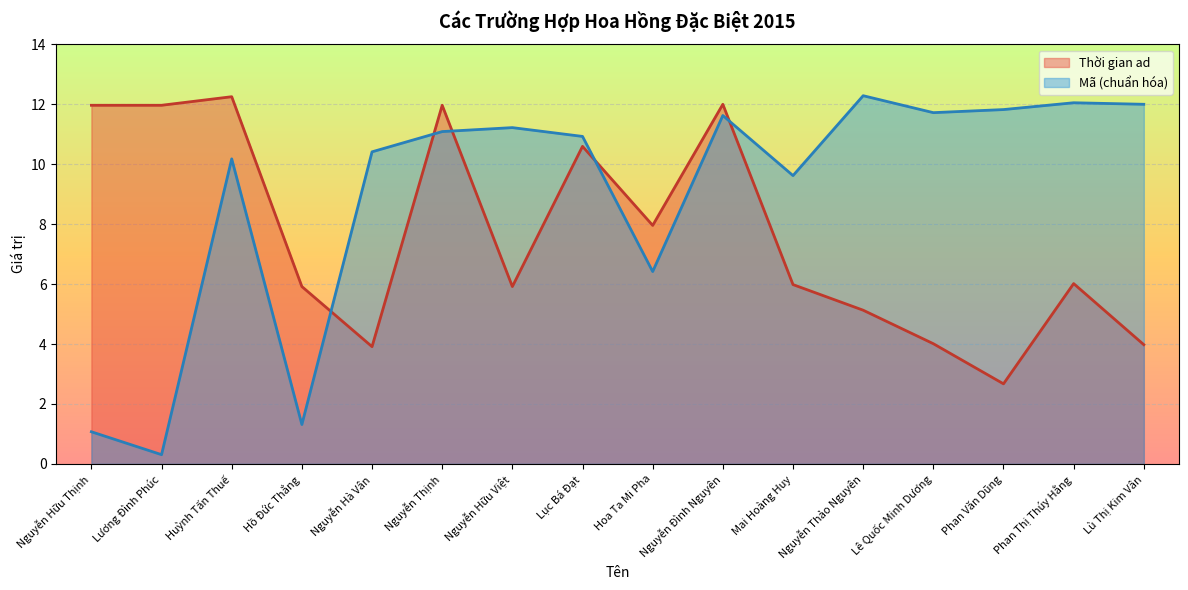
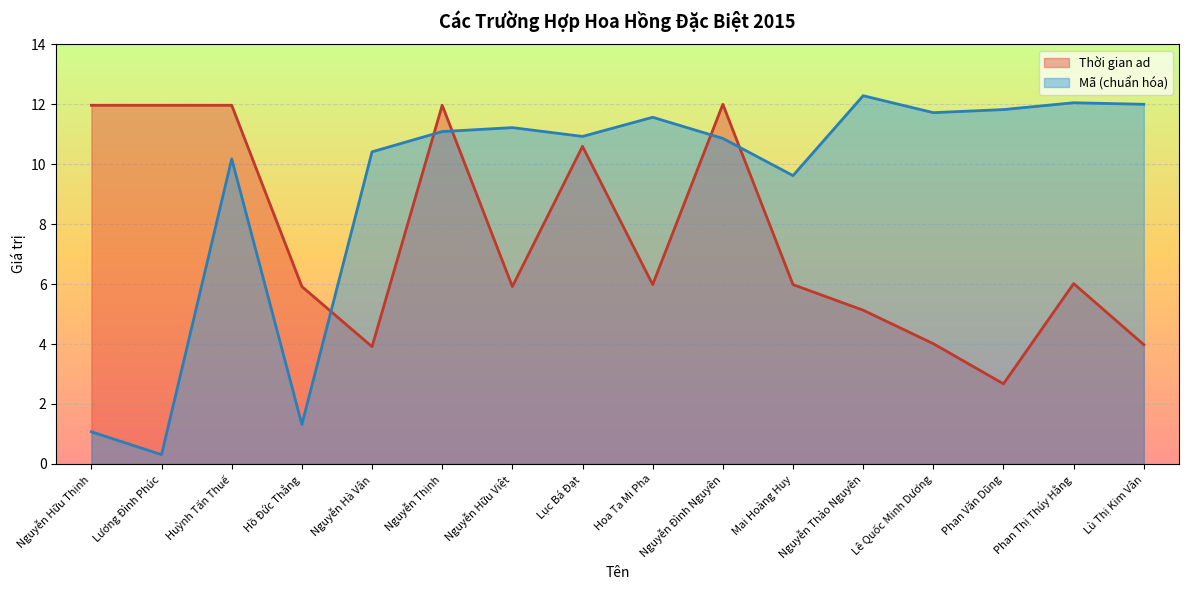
Thời gian ad, Huỳnh Tấn Thuế: 12.3 -> 12.0
Thời gian ad, Hoa Ta Mi Pha: 8.0 -> 6.0
Mã (chuẩn hóa), Hoa Ta Mi Pha: 6.4 -> 11.6
Mã (chuẩn hóa), Nguyễn Đình Nguyên: 11.6 -> 10.9
